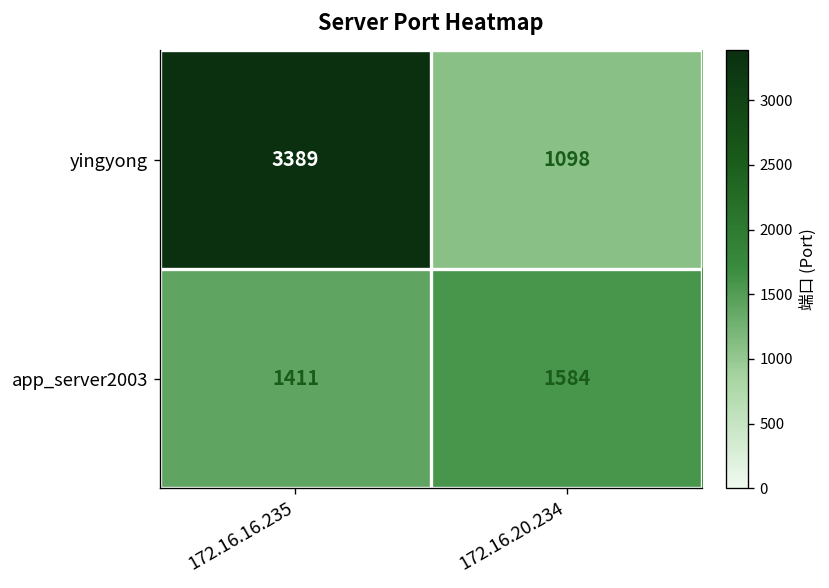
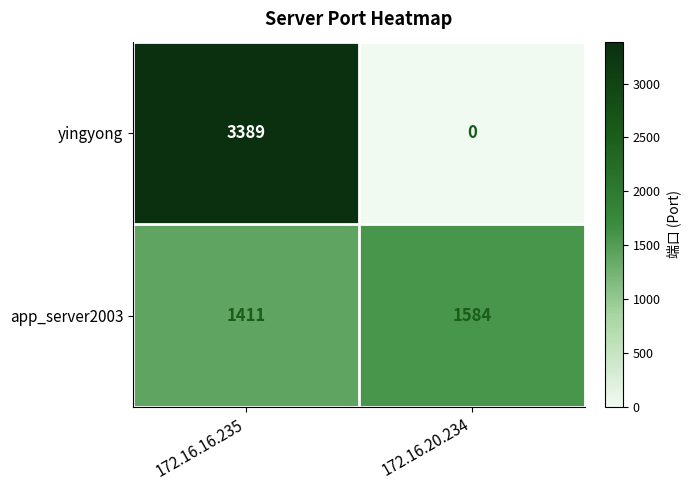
yingyong, 172.16.20.234: 1098 -> 0
